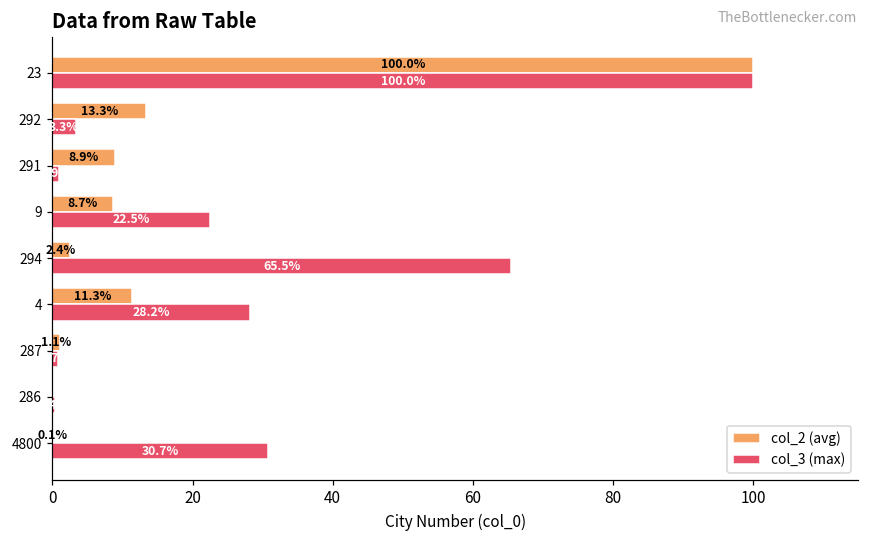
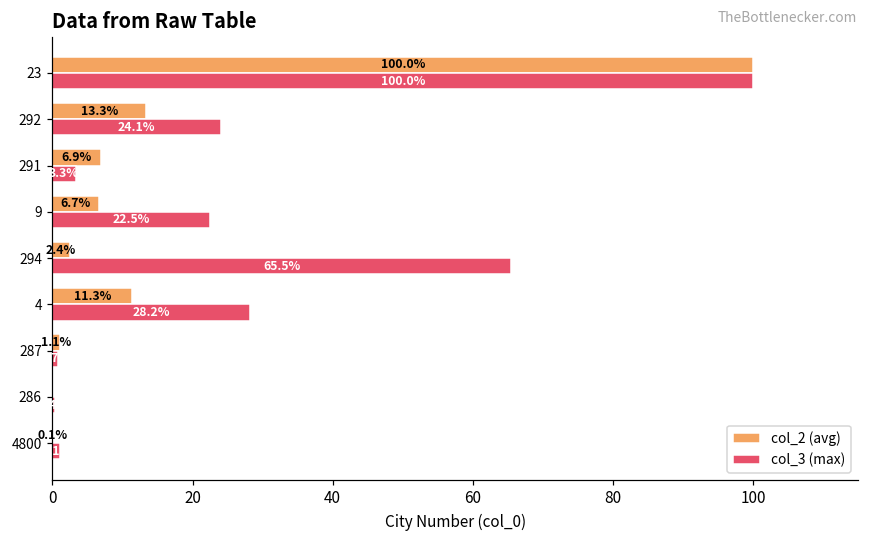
col_3 (max), 292: 3.3% -> 24.1%
col_2 (avg), 291: 8.9% -> 6.9%
col_3 (max), 291: 1 -> 3
col_2 (avg), 9: 8.7% -> 6.7%
col_3 (max), 4800: 31 -> 1
